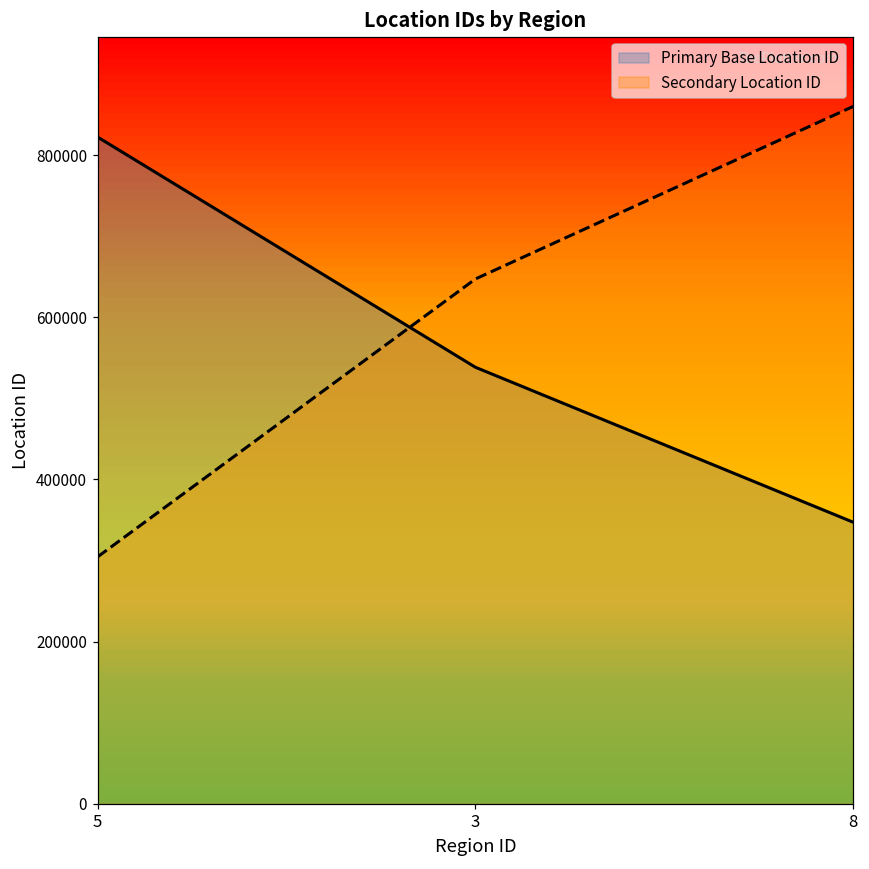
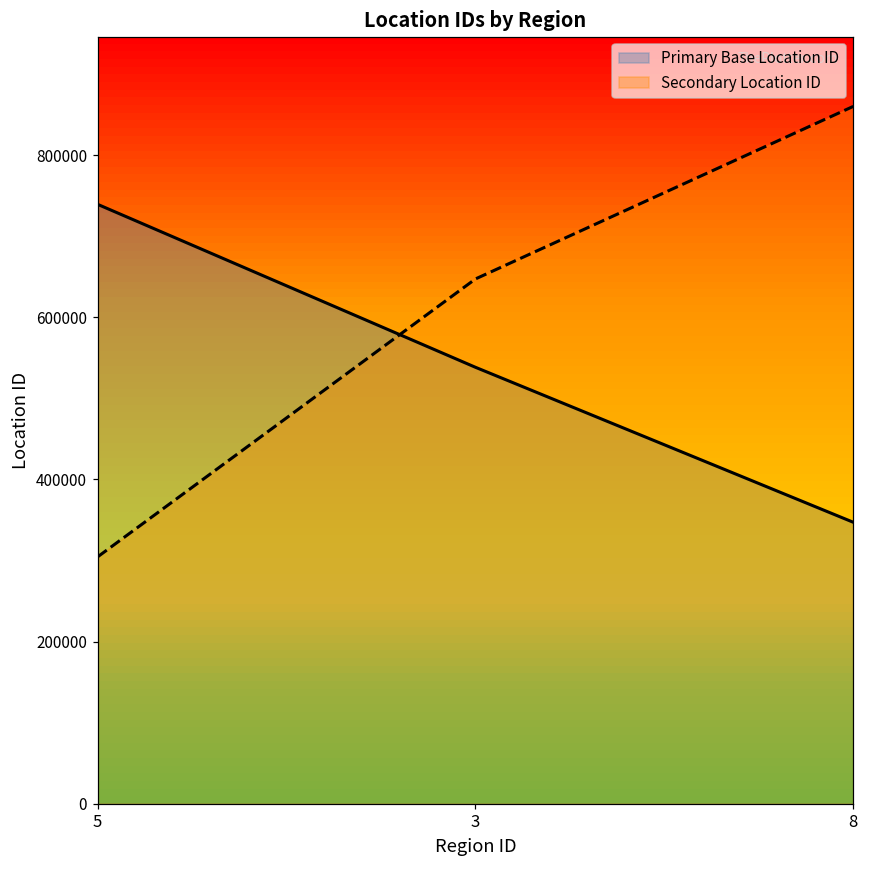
Primary Base Location ID, 5: 820000 -> 740000
